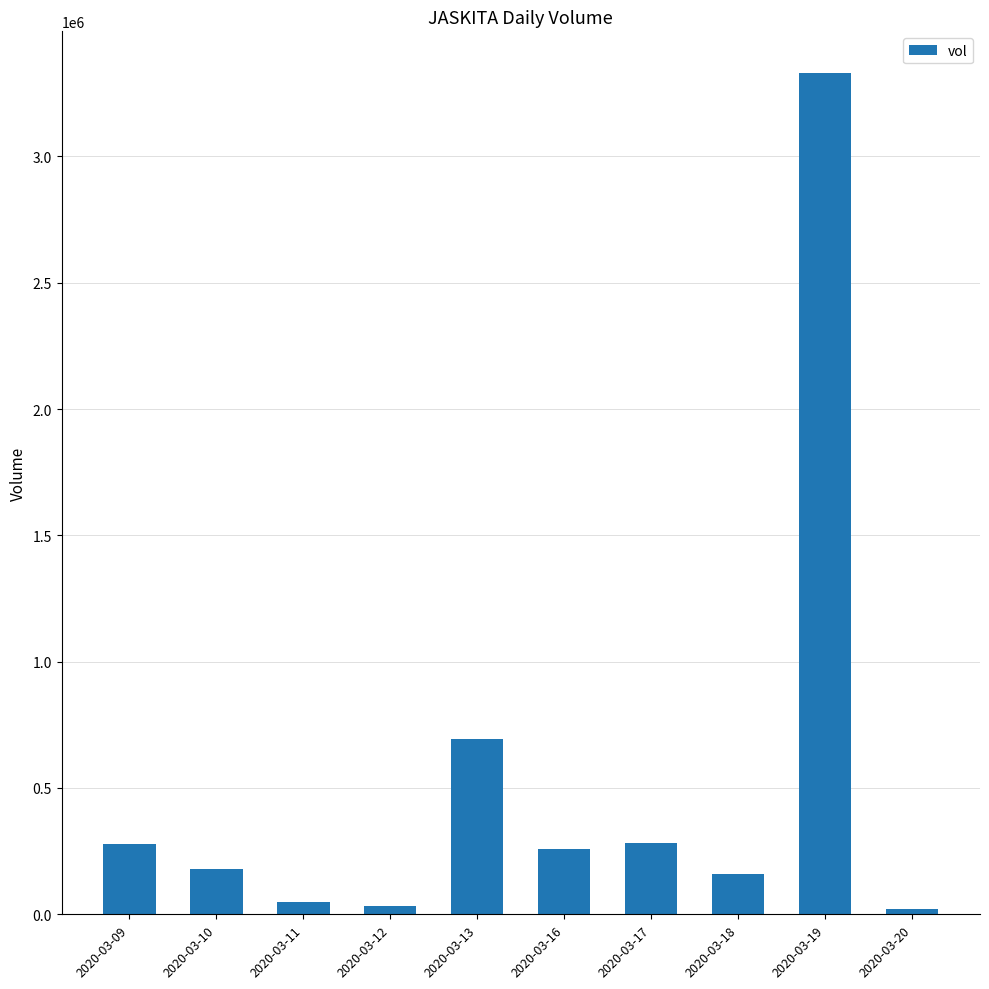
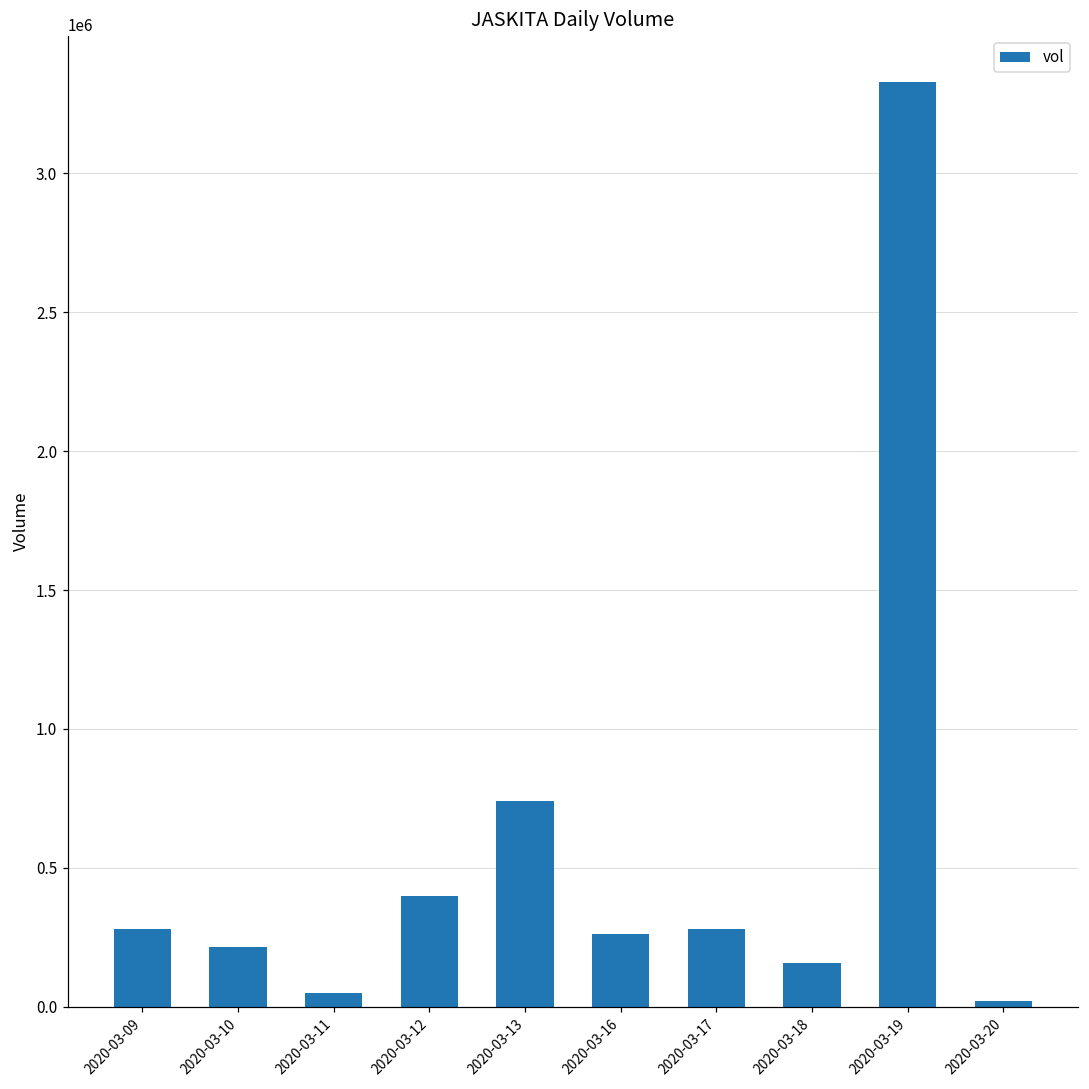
2020-03-10: 180000 -> 220000
2020-03-12: 30000 -> 400000
2020-03-13: 700000 -> 740000
